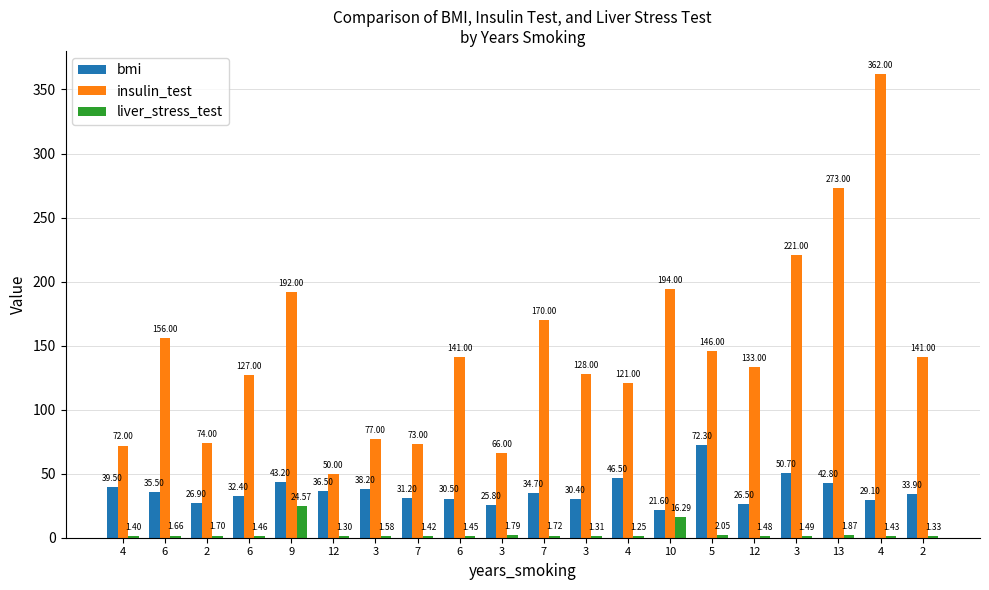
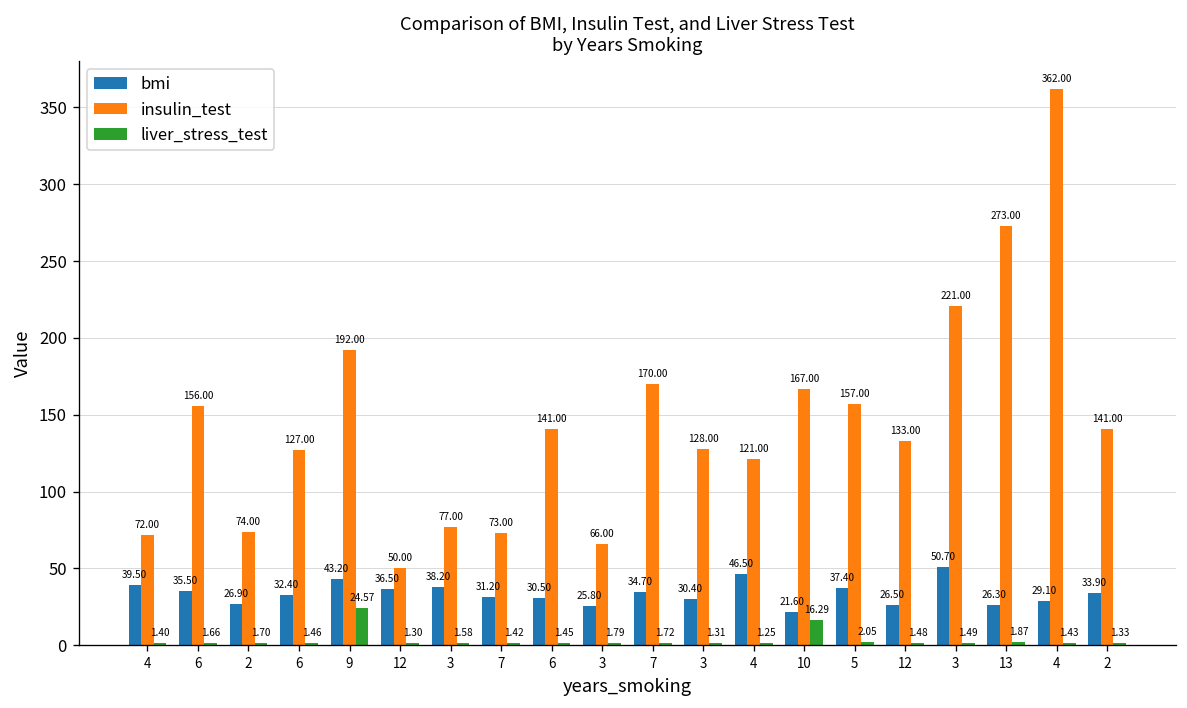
insulin_test, 10: 194.00 -> 167.00
bmi, 5: 72.30 -> 37.40
insulin_test, 5: 146.00 -> 157.00
bmi, 13: 42.80 -> 26.30
